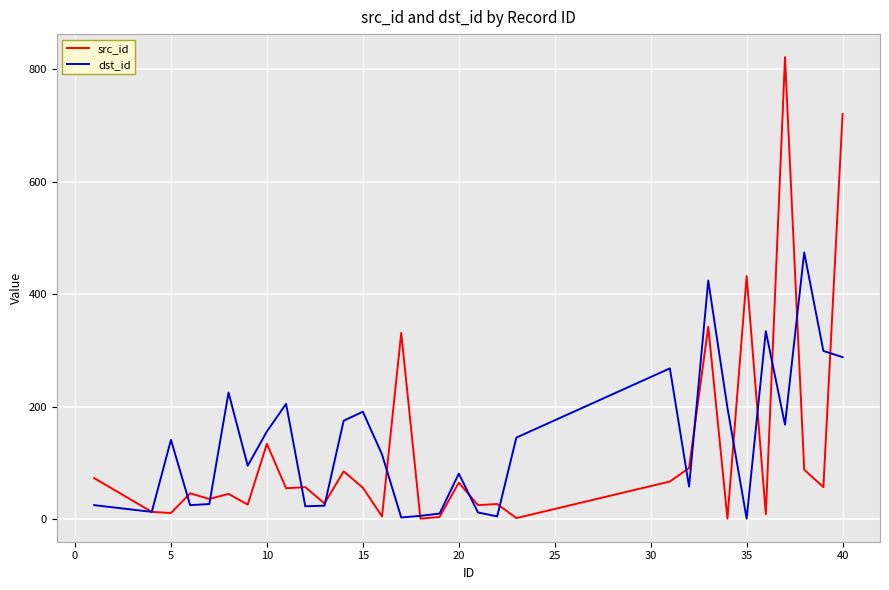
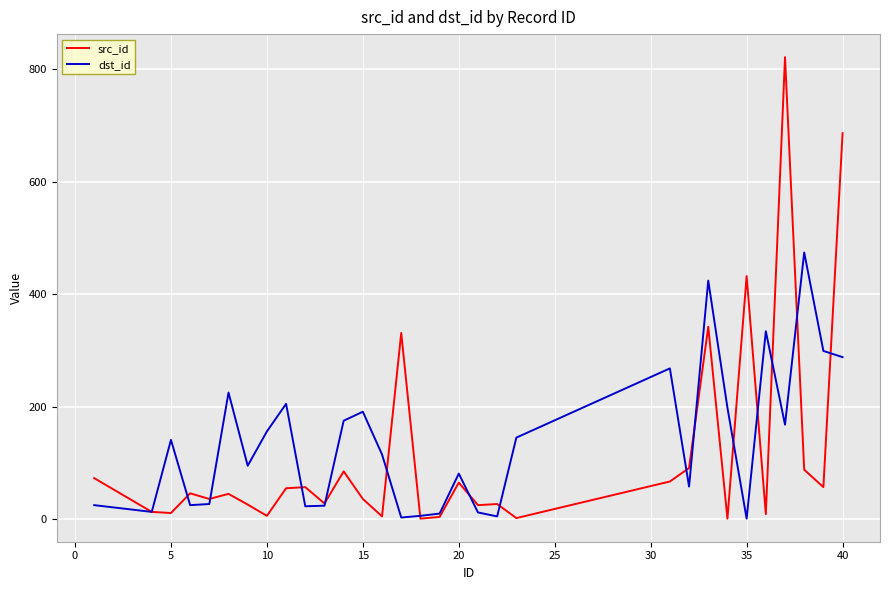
src_id, 10: 130 -> 10
src_id, 15: 60 -> 40
src_id, 40: 720 -> 690
